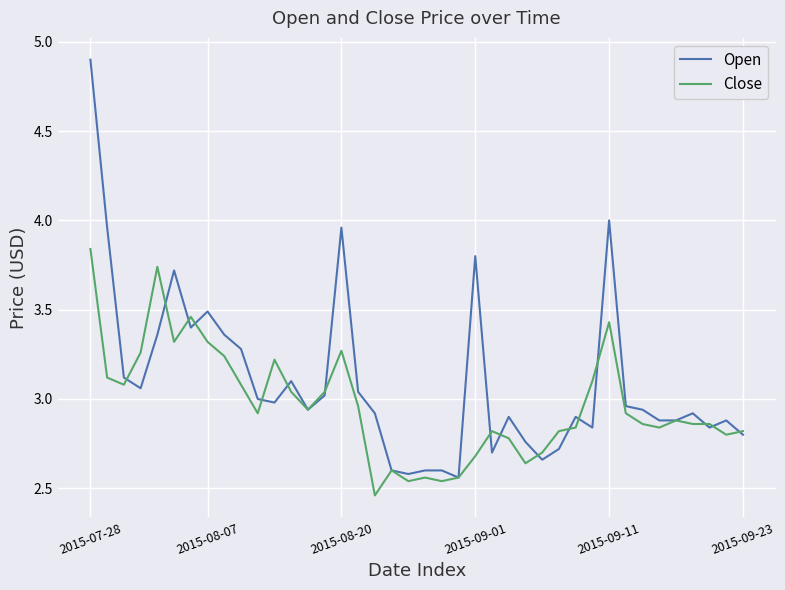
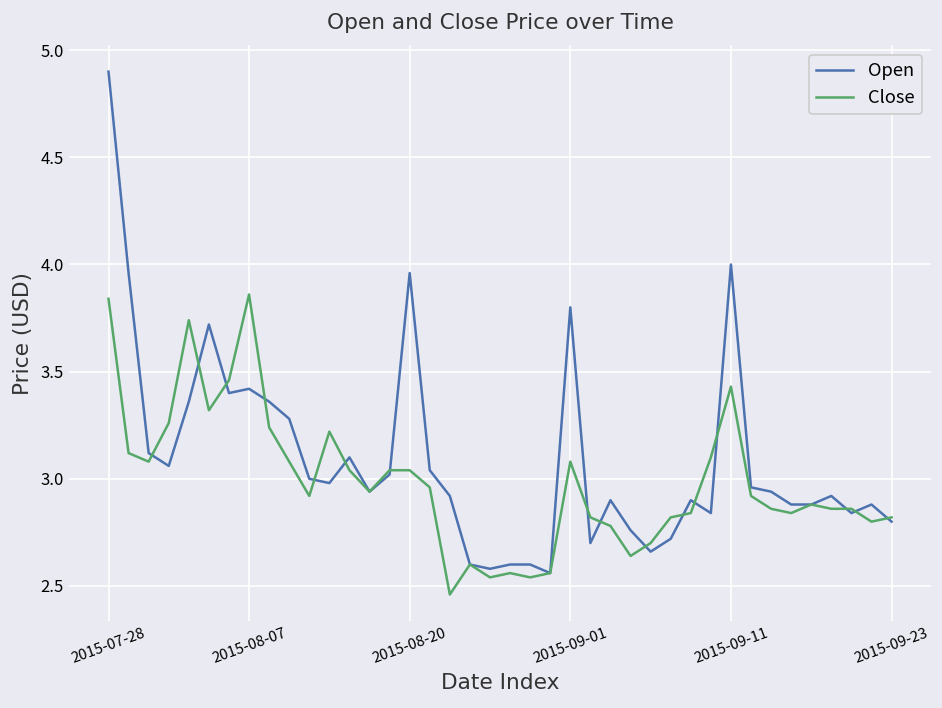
Open, 2015-08-07: 3.49 -> 3.42
Close, 2015-08-07: 3.32 -> 3.86
Close, 2015-08-20: 3.27 -> 3.04
Close, 2015-09-01: 2.68 -> 3.08
